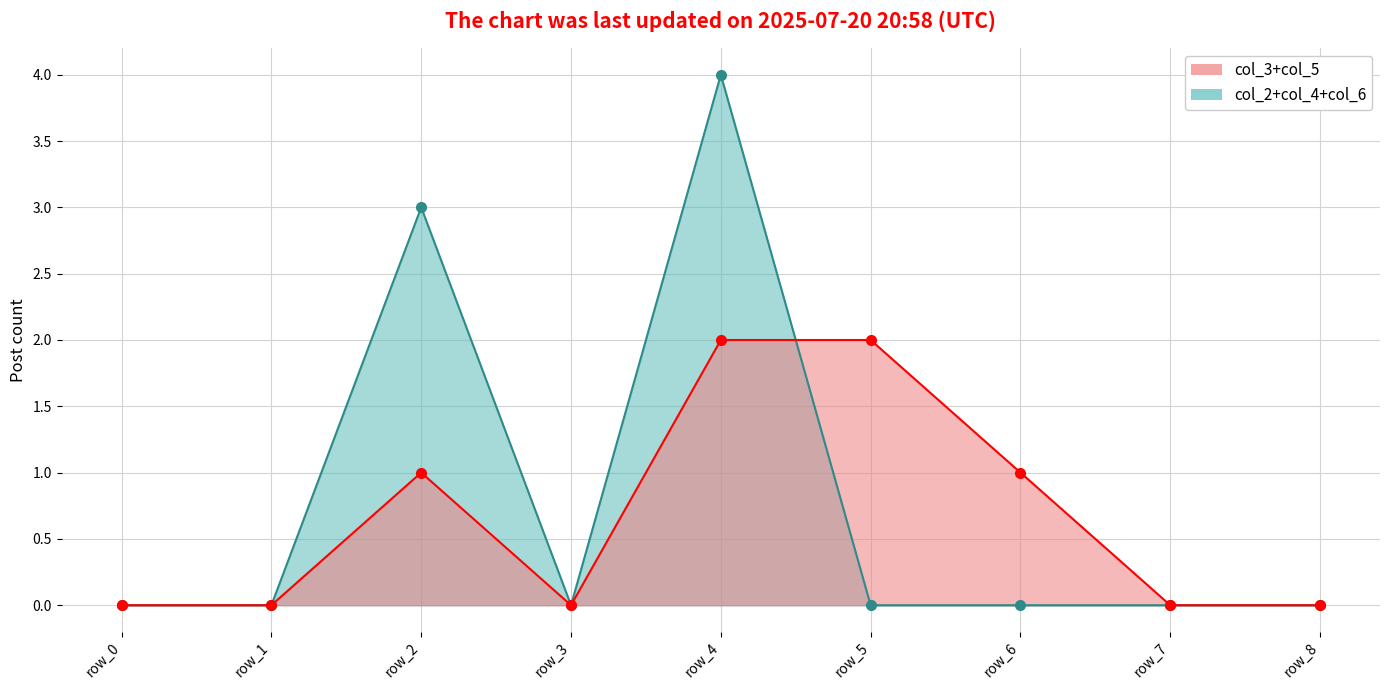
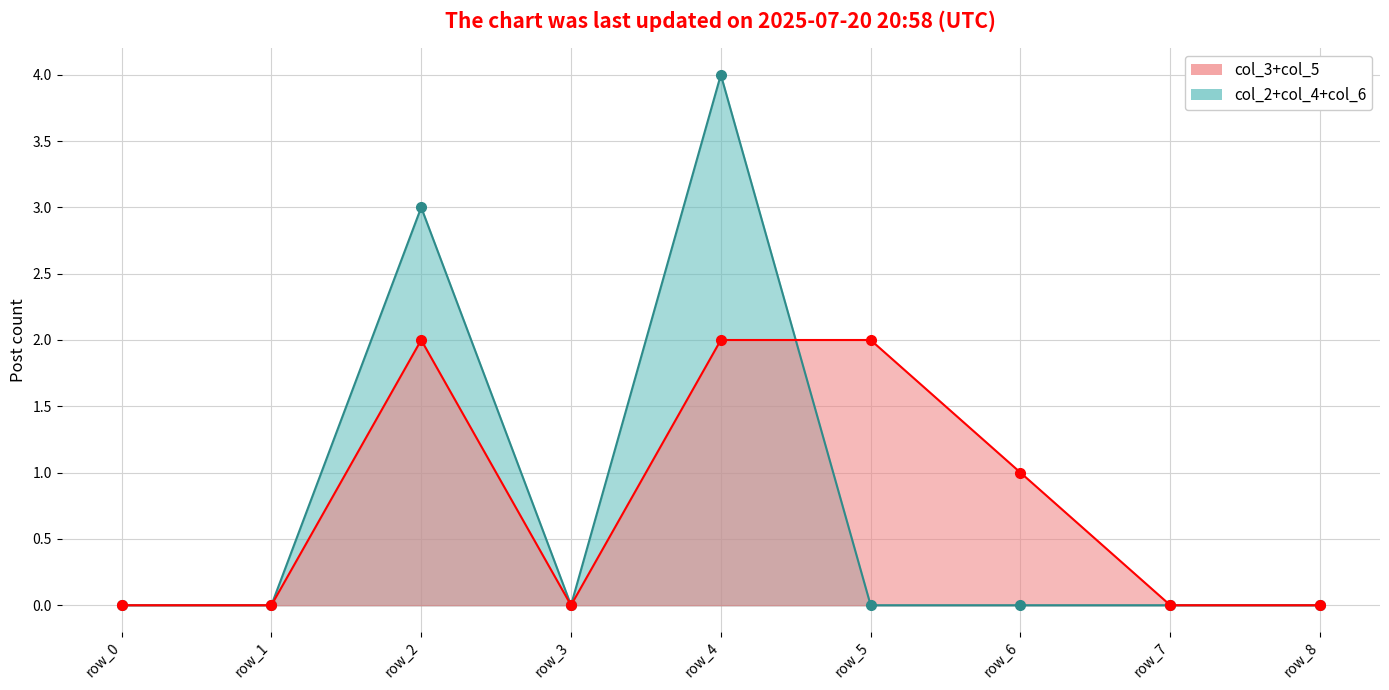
col_3+col_5, row_2: 1 -> 2
